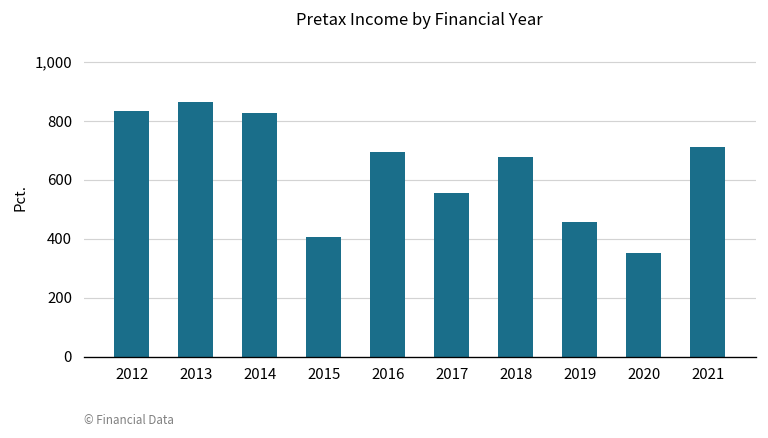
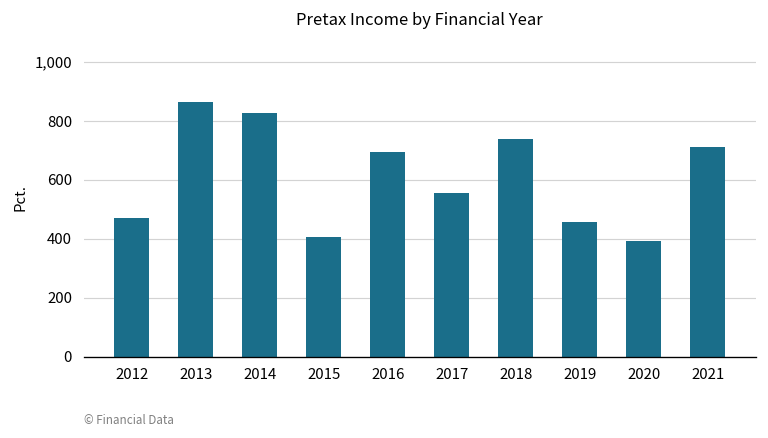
2012: 830 -> 470
2018: 680 -> 740
2020: 350 -> 390
